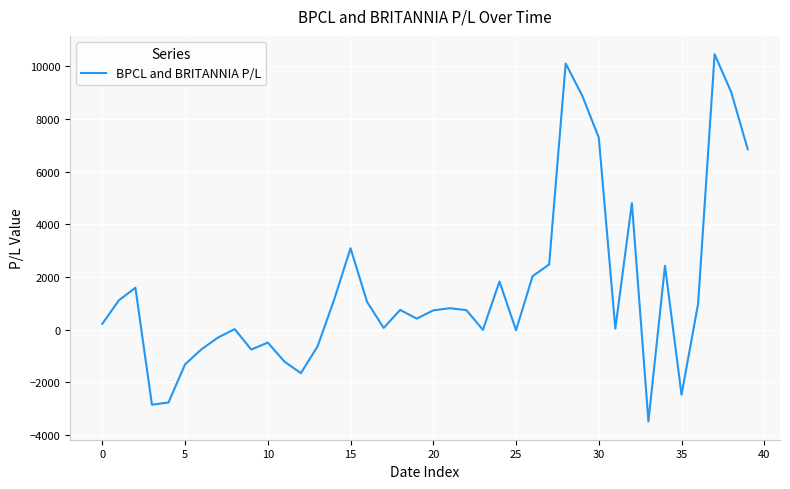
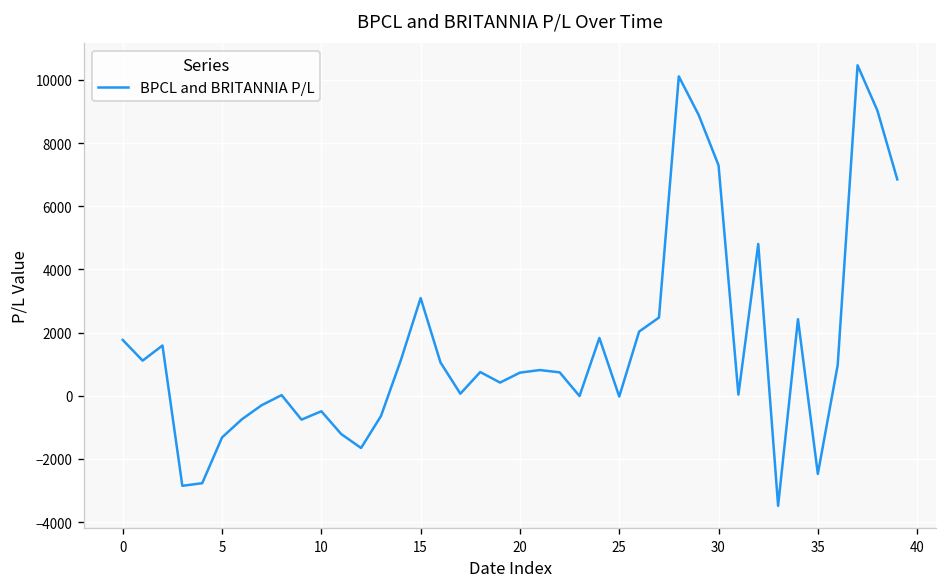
0: 200 -> 1800
